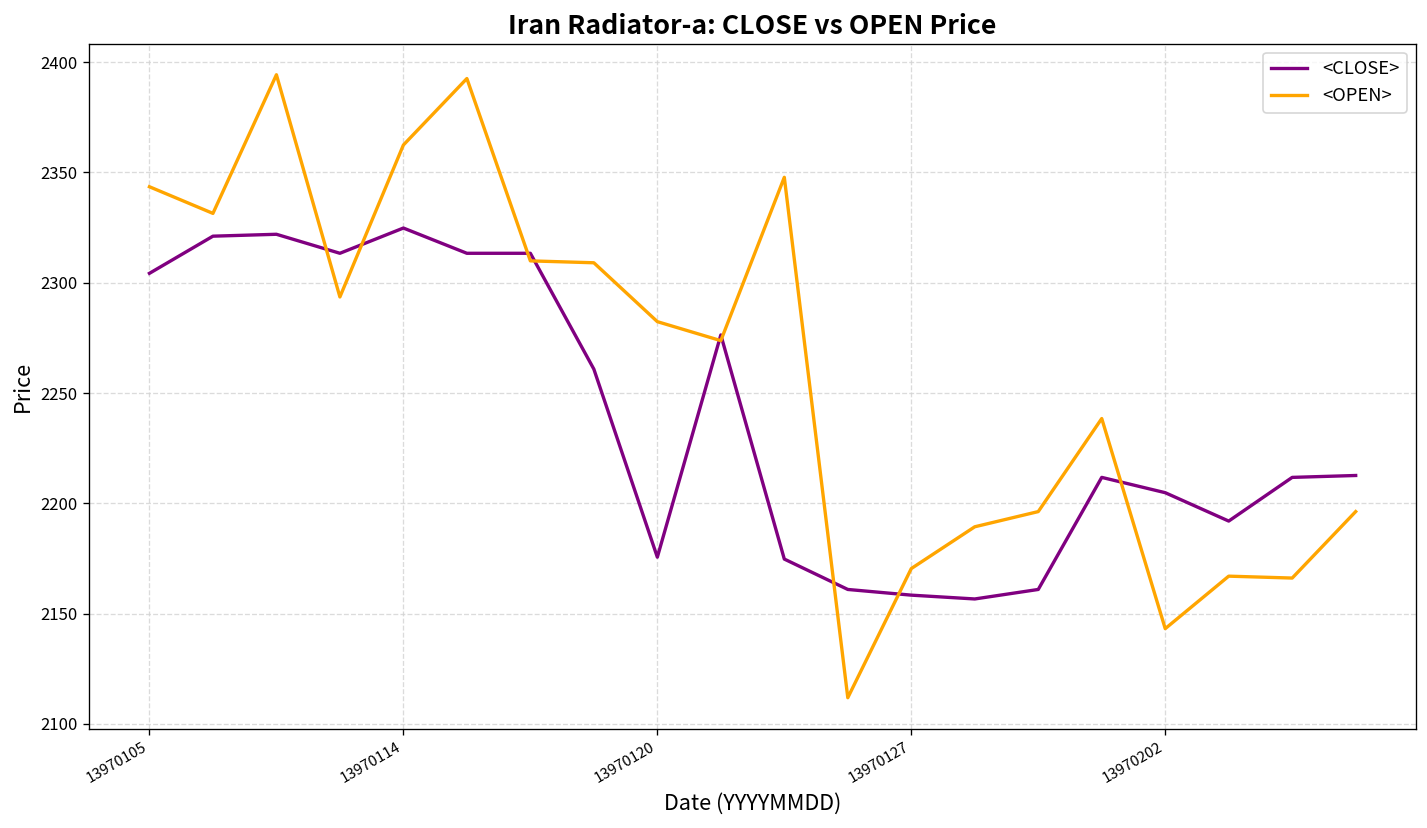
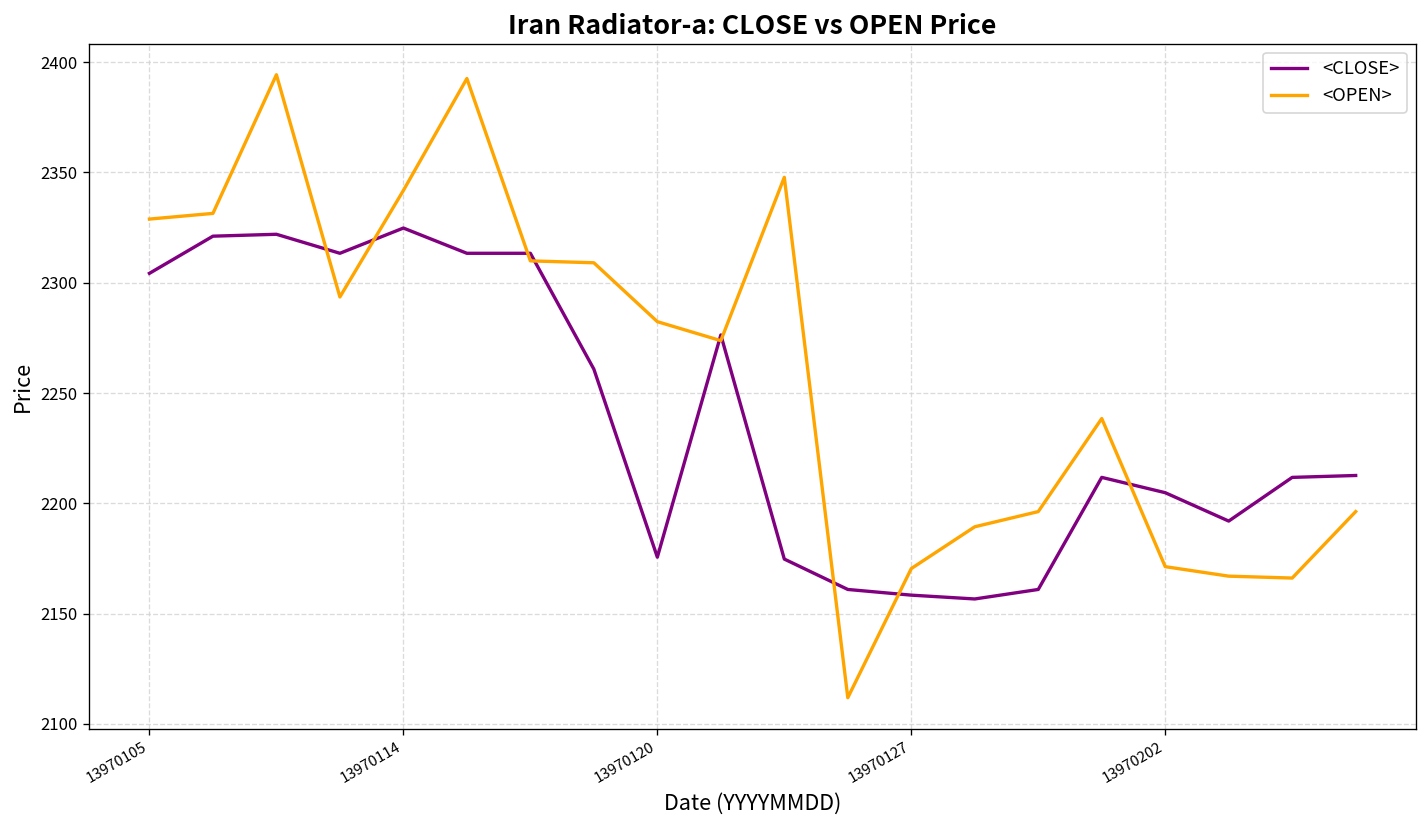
<OPEN>, 13970105: 2344 -> 2329
<OPEN>, 13970114: 2362 -> 2342
<OPEN>, 13970202: 2143 -> 2171
